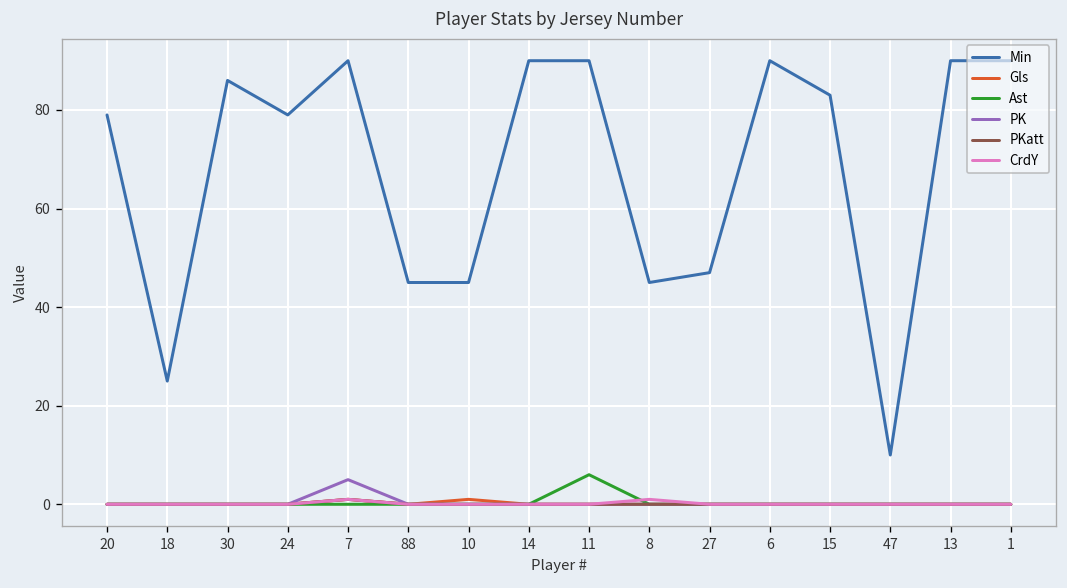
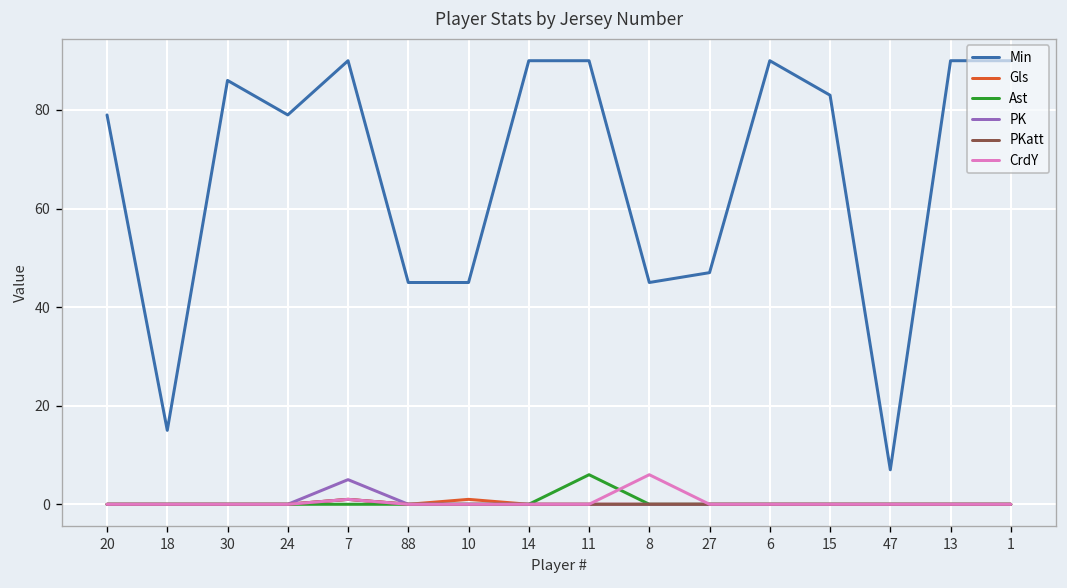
Min, 18: 25 -> 15
CrdY, 8: 1 -> 6
Min, 47: 10 -> 7
